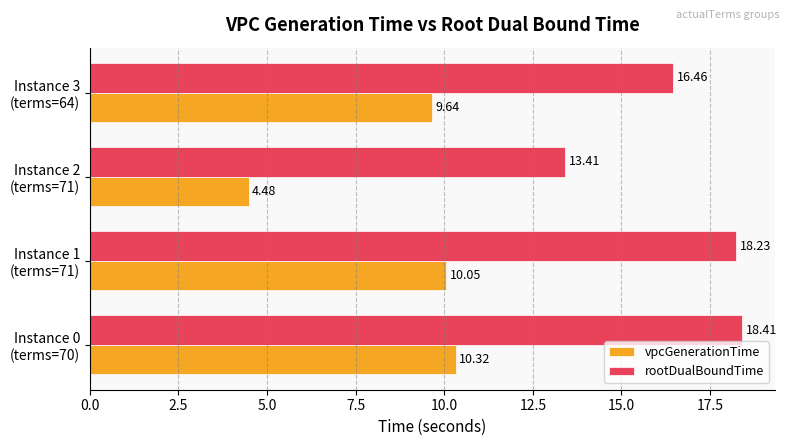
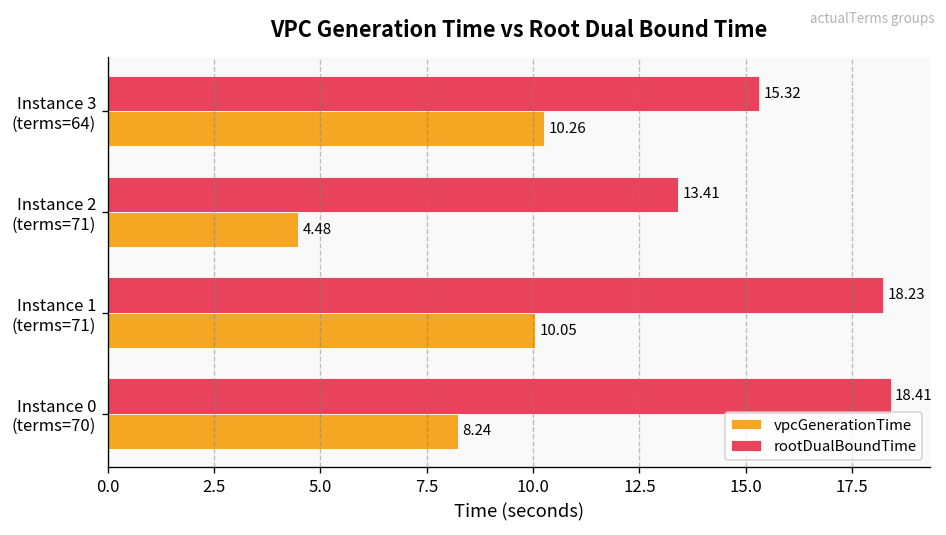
rootDualBoundTime, Instance 3 (terms=64): 16.46 -> 15.32
vpcGenerationTime, Instance 3 (terms=64): 9.64 -> 10.26
vpcGenerationTime, Instance 0 (terms=70): 10.32 -> 8.24
